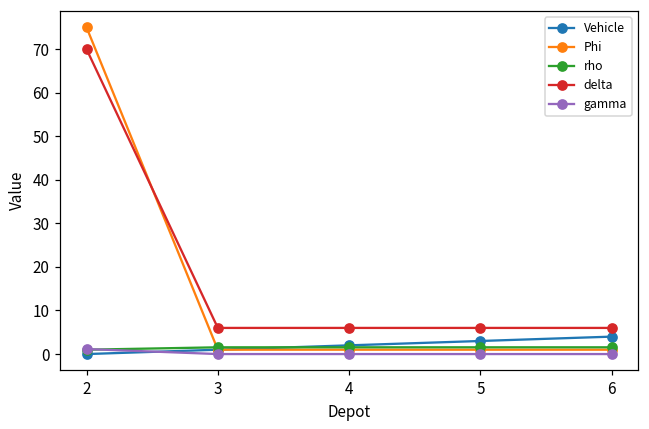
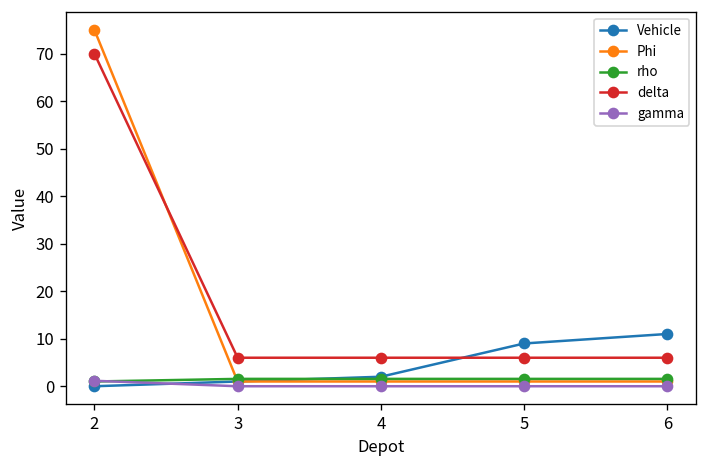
Vehicle, 5: 3 -> 9
Vehicle, 6: 4 -> 11
